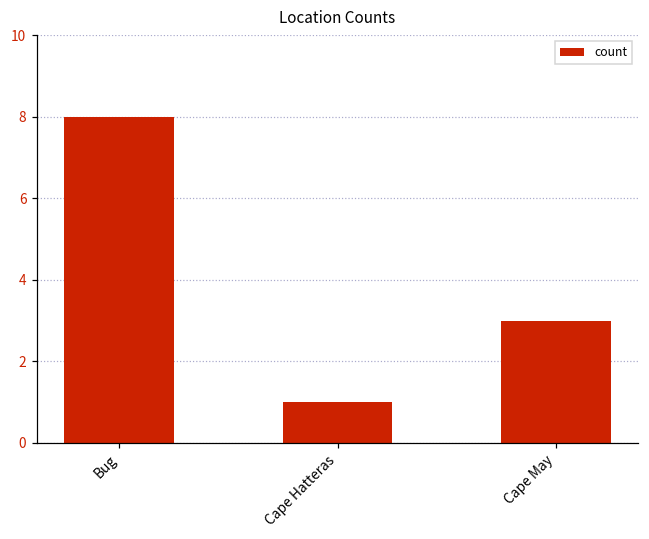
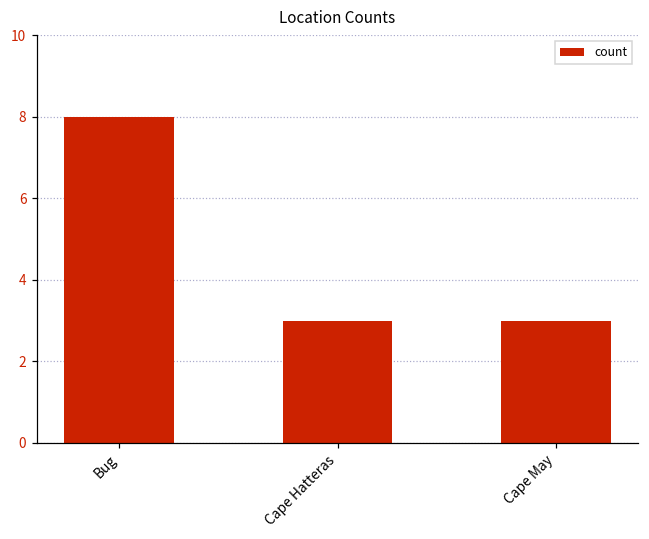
Cape Hatteras: 1 -> 3
